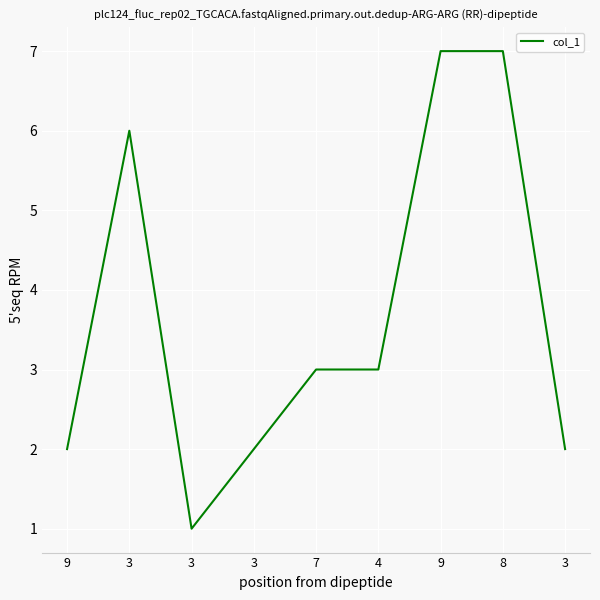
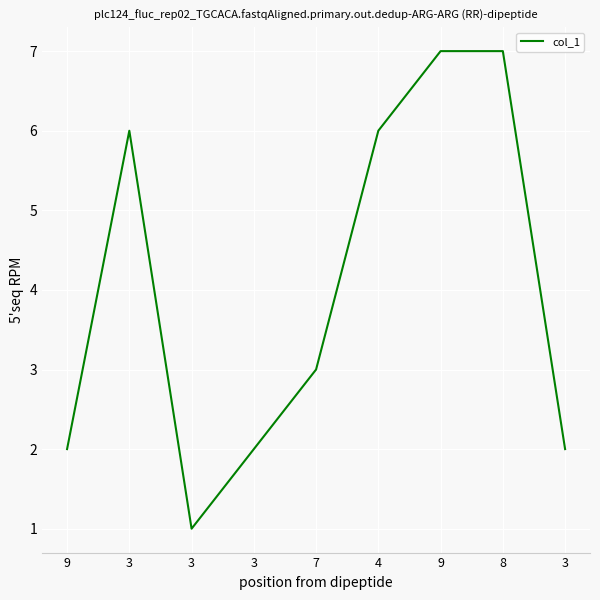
4: 3 -> 6
